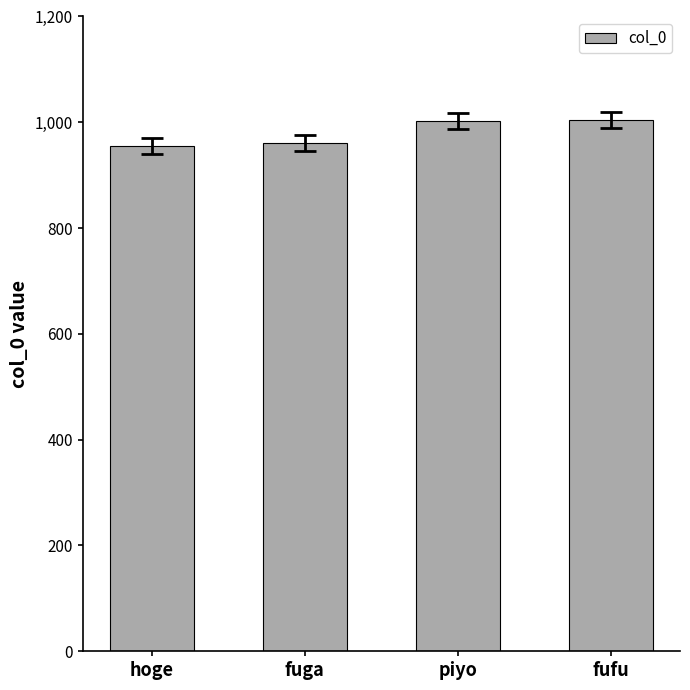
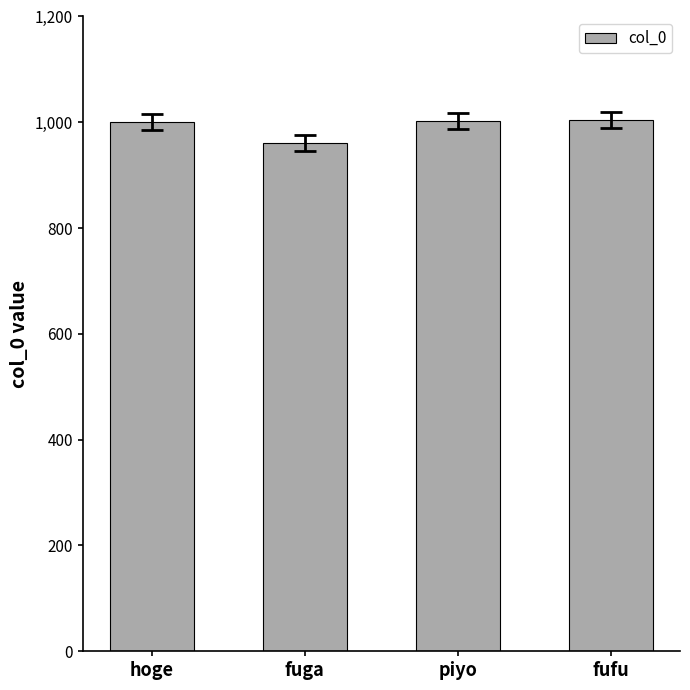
col_0, hoge: 960 -> 1,000
